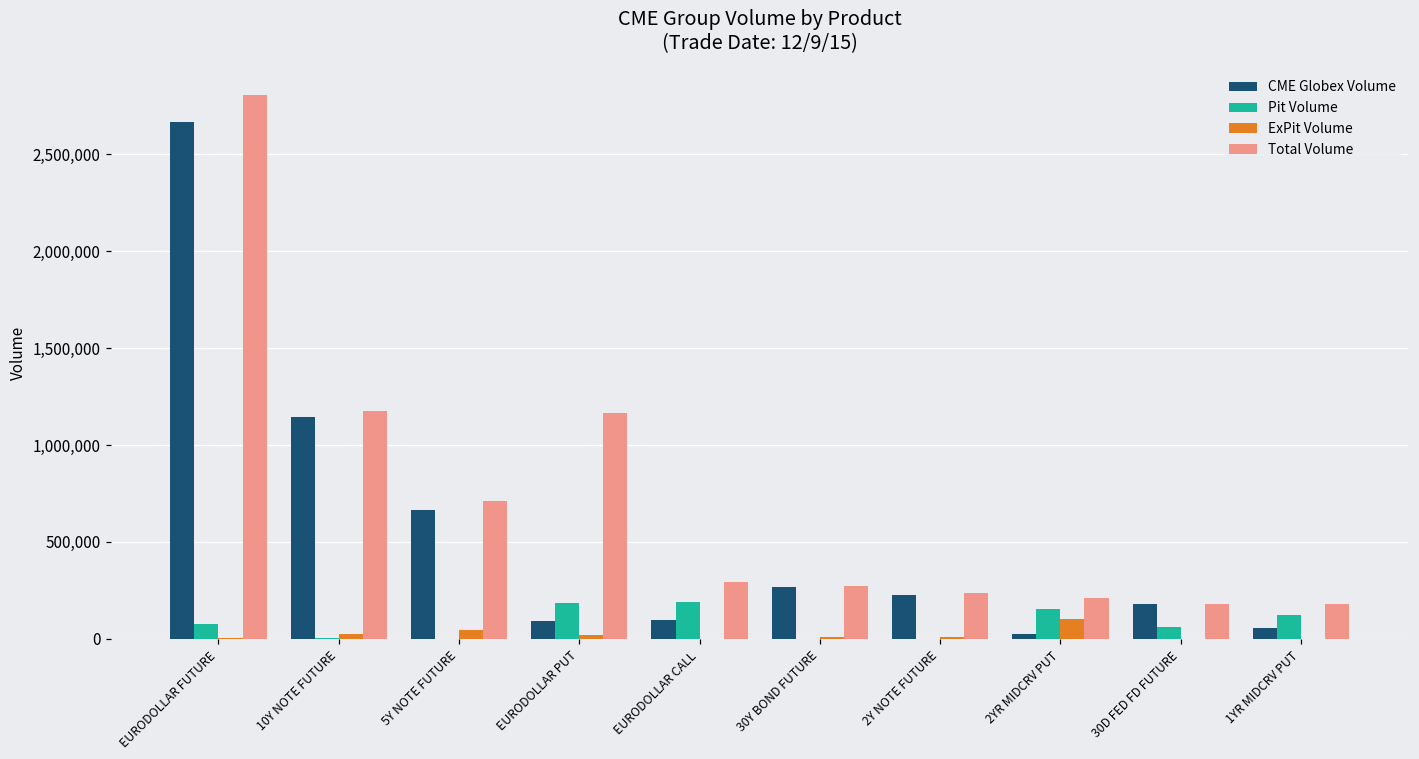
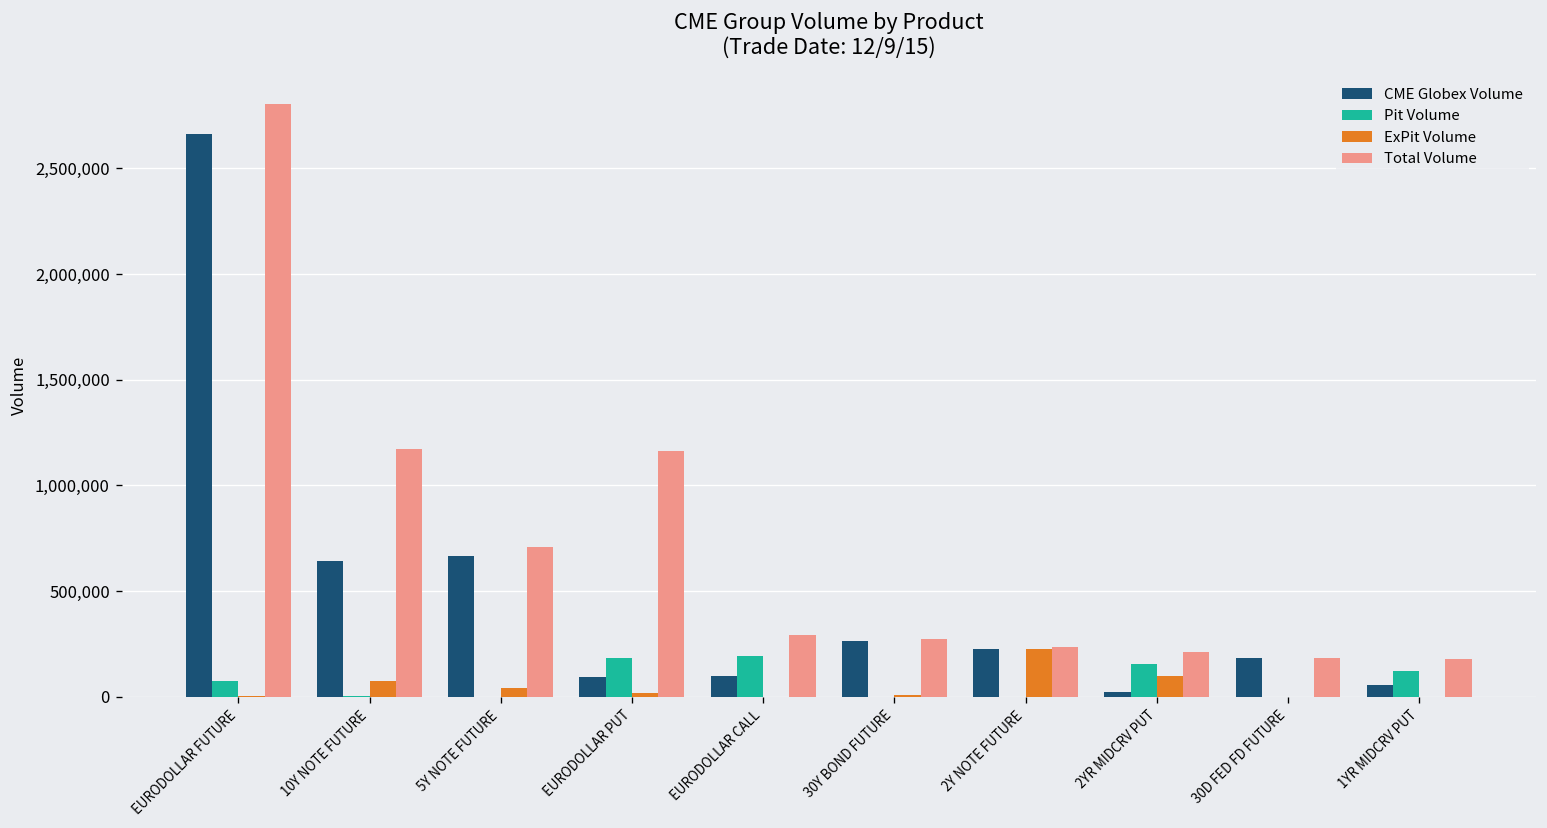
CME Globex Volume, 10Y NOTE FUTURE: 1,140,000 -> 640,000
ExPit Volume, 10Y NOTE FUTURE: 20,000 -> 80,000
ExPit Volume, 2Y NOTE FUTURE: 10,000 -> 230,000
Pit Volume, 30D FED FD FUTURE: 60,000 -> 0
